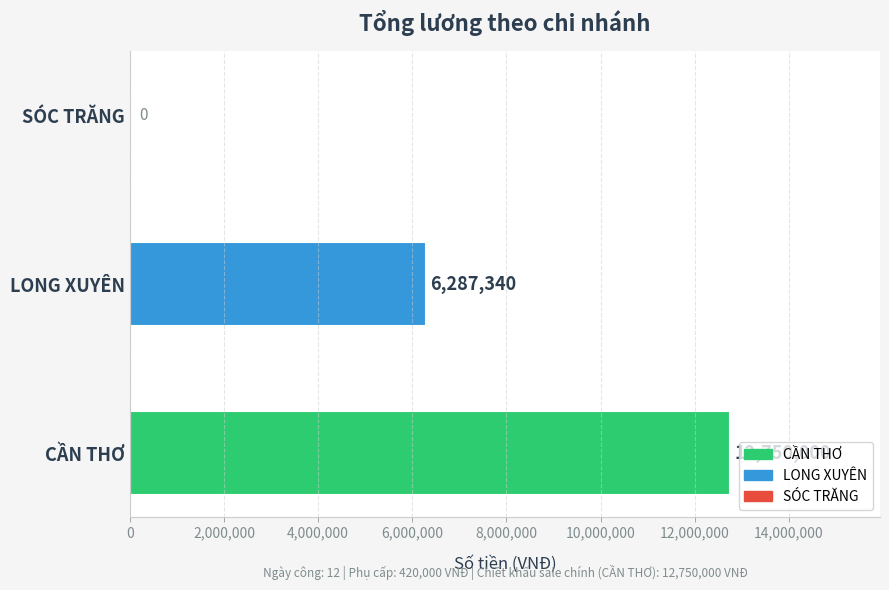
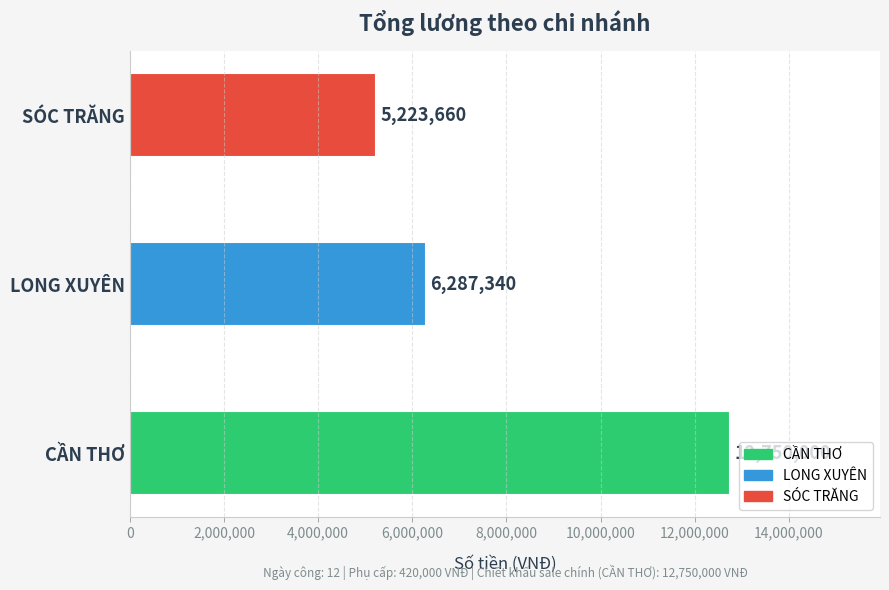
SÓC TRĂNG: 0 -> 5,223,660
